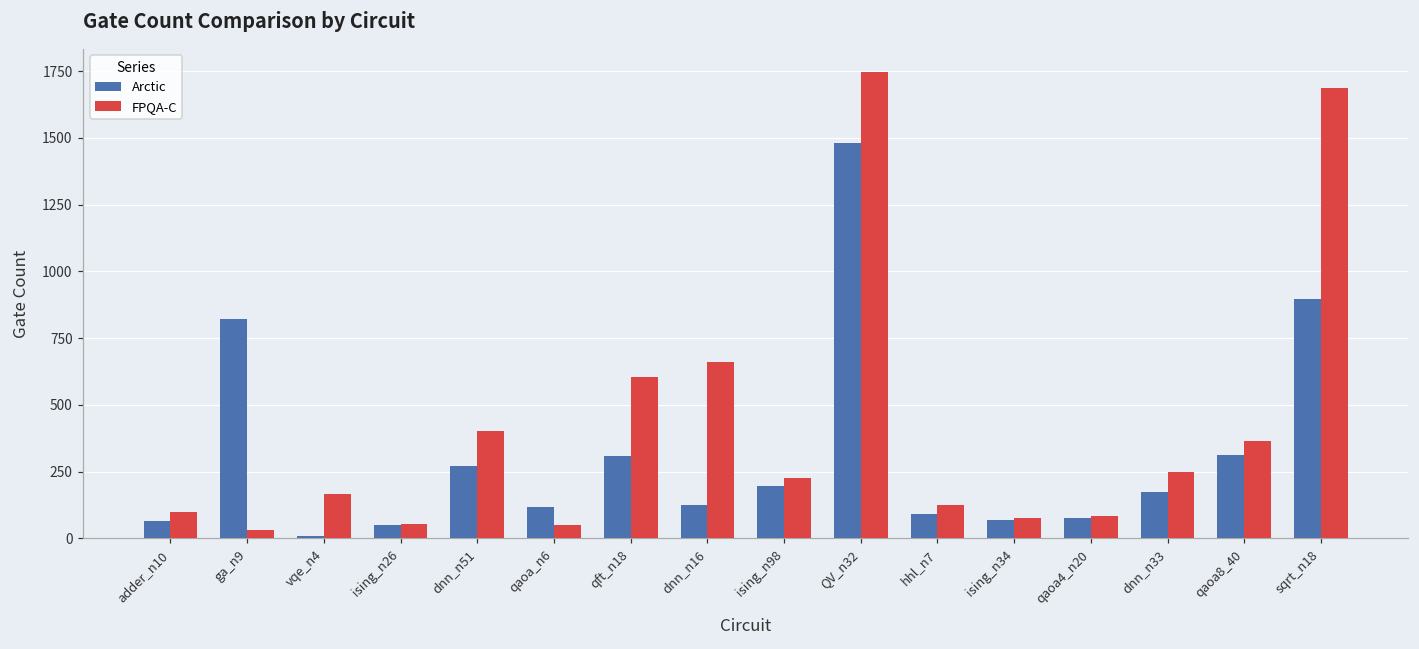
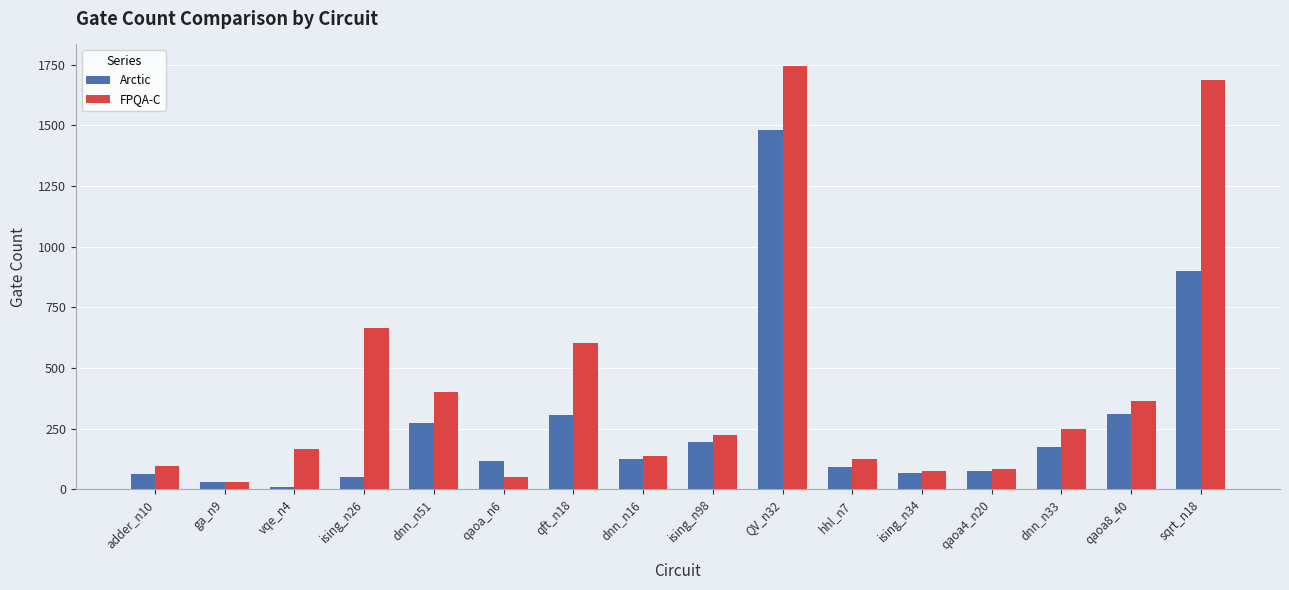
Arctic, ga_n9: 820 -> 30
FPQA-C, ising_n26: 50 -> 660
FPQA-C, dnn_n16: 660 -> 140
